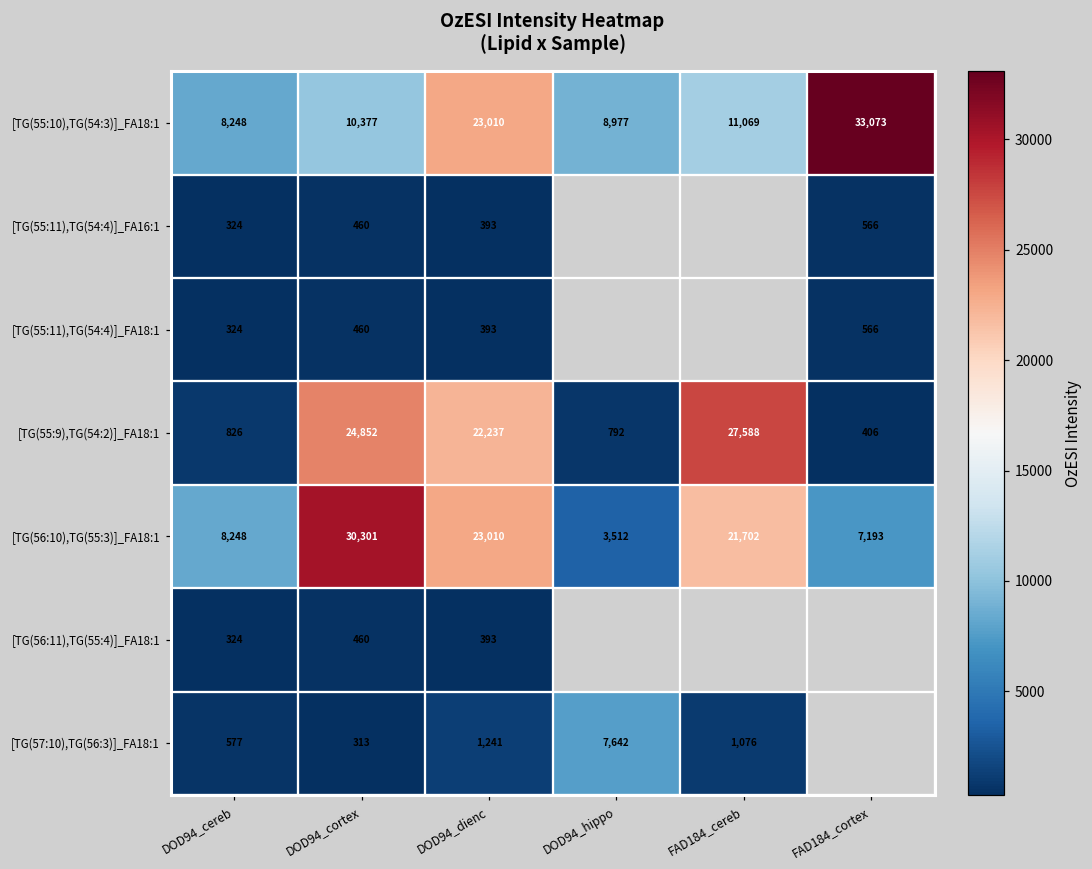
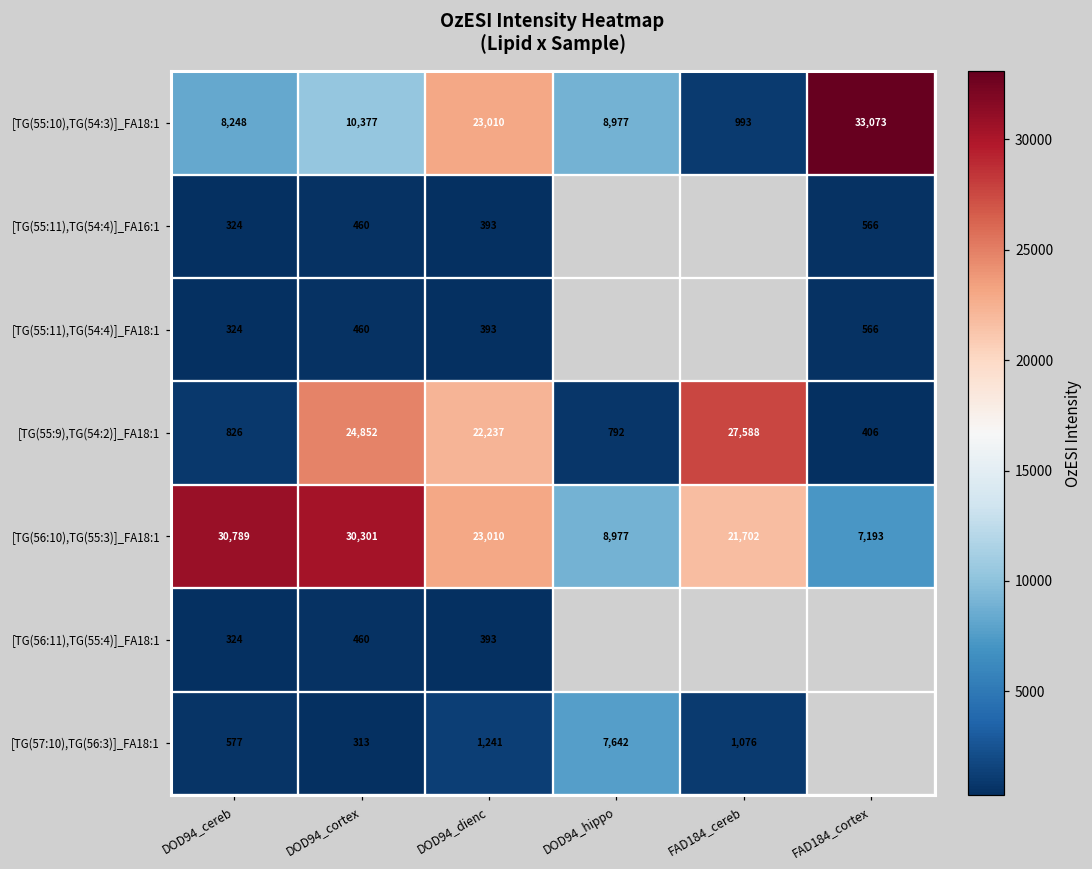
[TG(55:10),TG(54:3)]_FA18:1, FAD184_cereb: 11,069 -> 993
[TG(56:10),TG(55:3)]_FA18:1, DOD94_cereb: 8,248 -> 30,789
[TG(56:10),TG(55:3)]_FA18:1, DOD94_hippo: 3,512 -> 8,977
